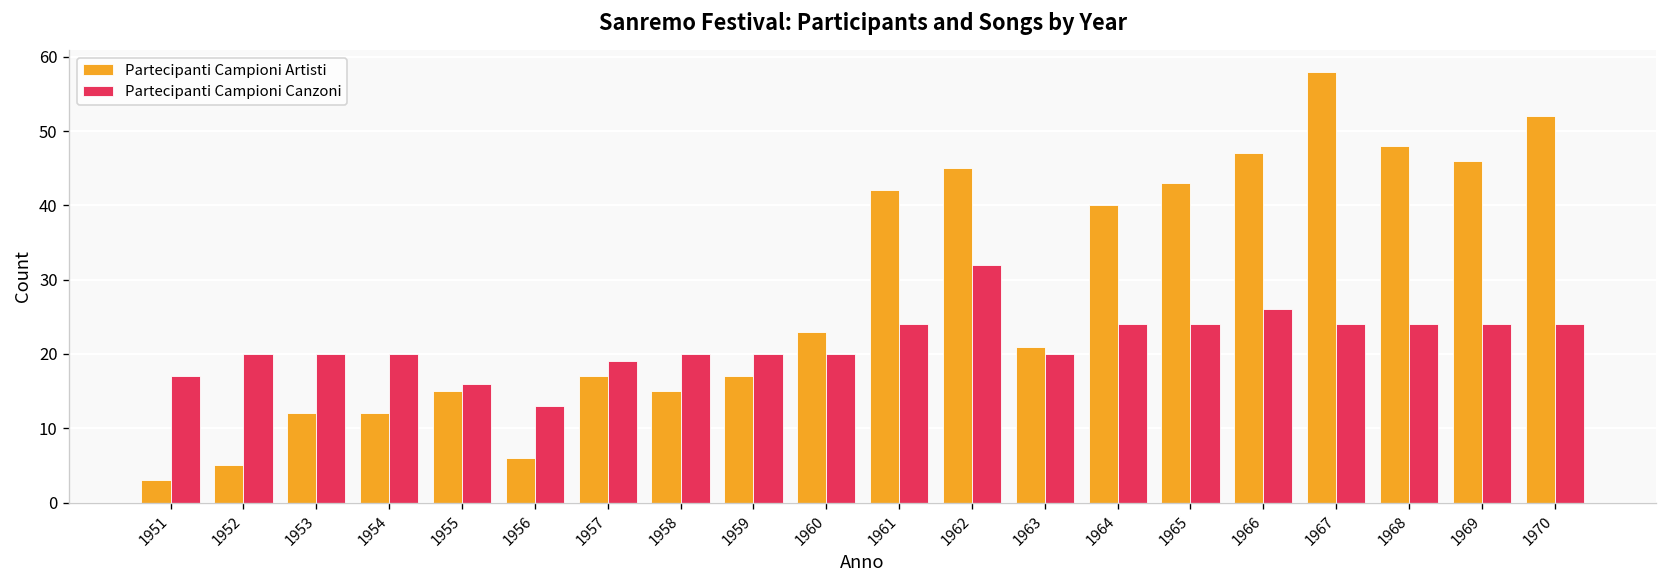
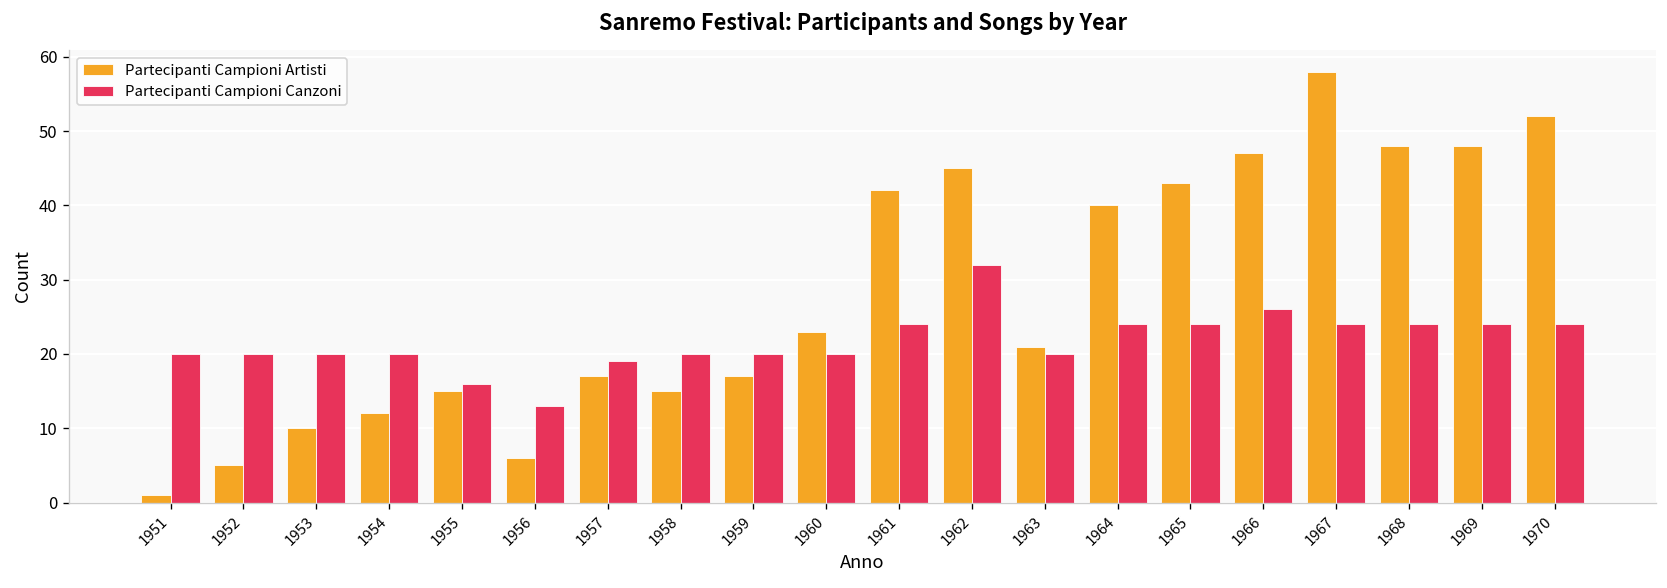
Partecipanti Campioni Artisti, 1951: 3 -> 1
Partecipanti Campioni Canzoni, 1951: 17 -> 20
Partecipanti Campioni Artisti, 1953: 12 -> 10
Partecipanti Campioni Artisti, 1969: 46 -> 48
